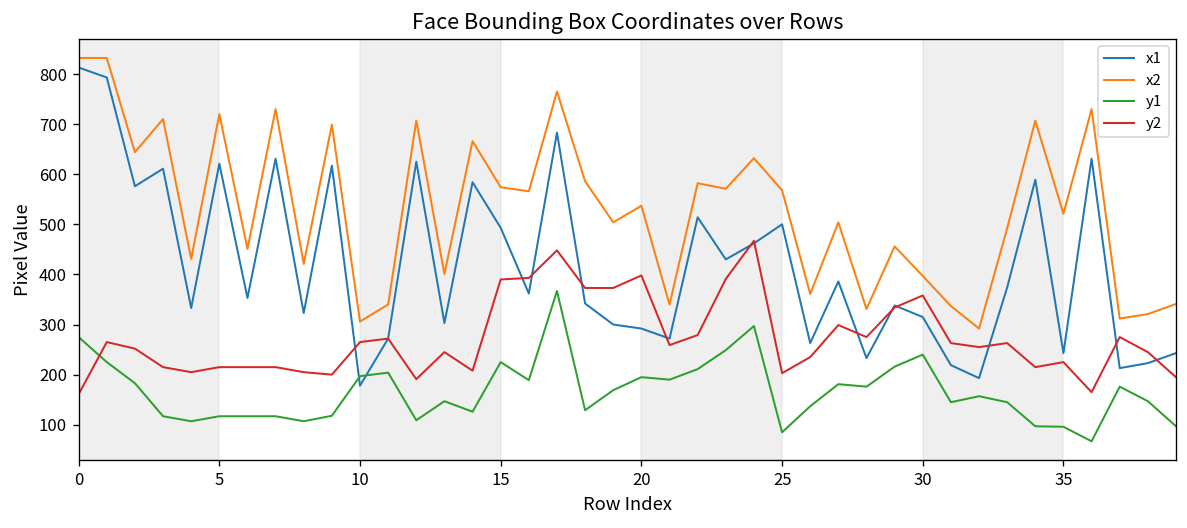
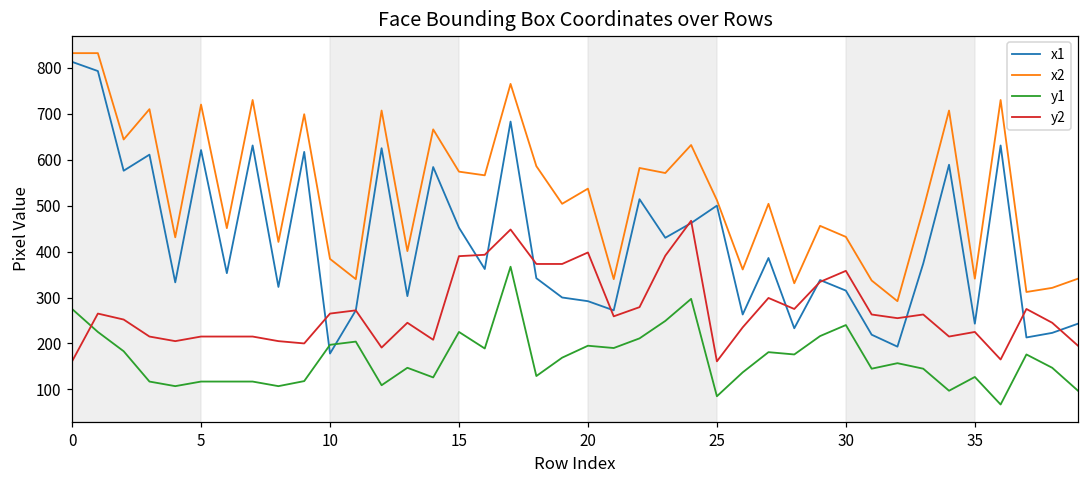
x2, 10: 310 -> 380
x1, 15: 490 -> 450
x2, 25: 570 -> 510
y2, 25: 200 -> 160
x2, 30: 400 -> 430
x2, 35: 520 -> 340
y1, 35: 100 -> 130
